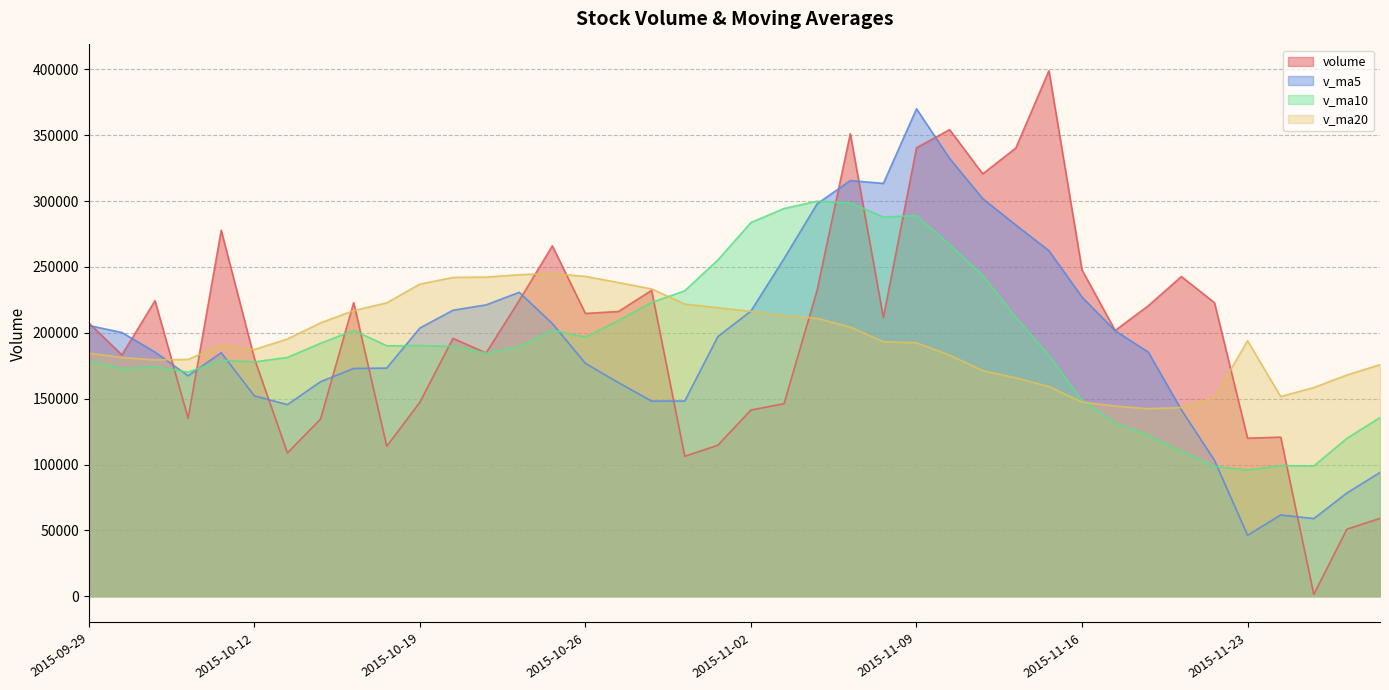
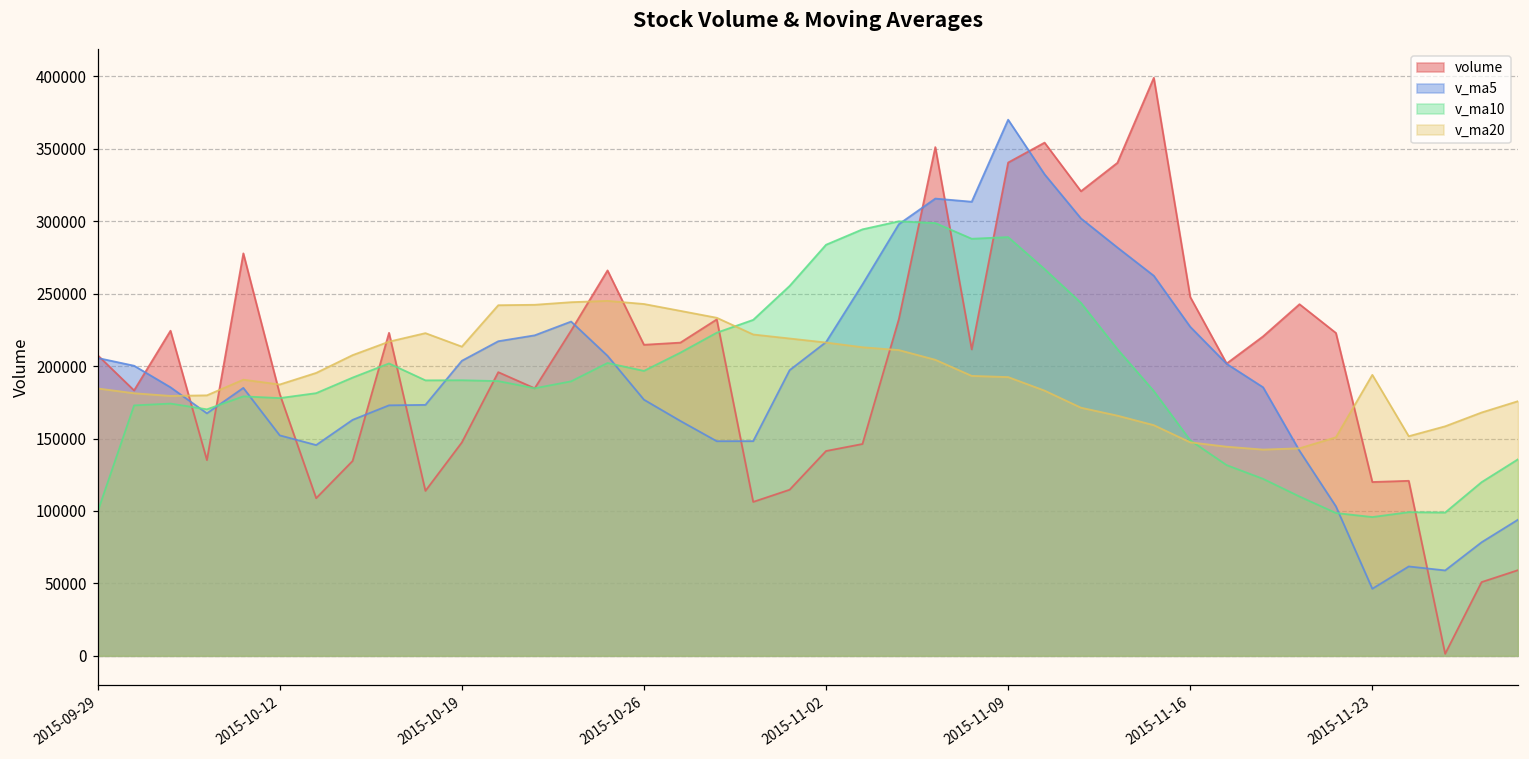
v_ma10, 2015-09-29: 179000 -> 100000
v_ma20, 2015-10-19: 237000 -> 213000
